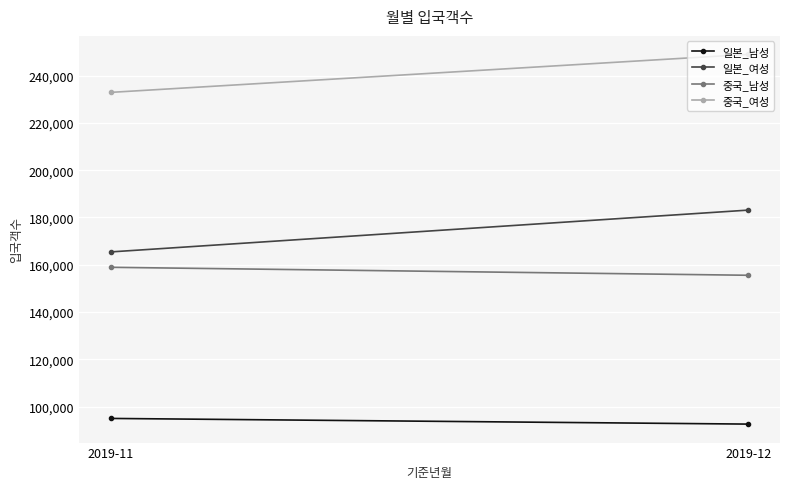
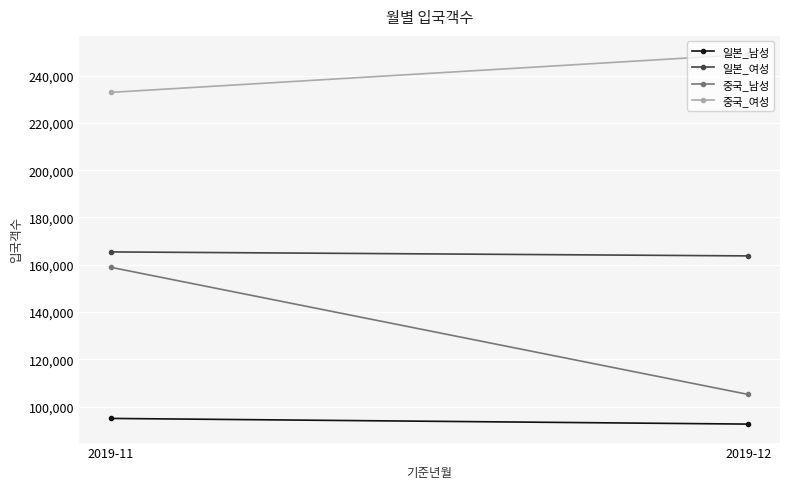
일본_여성, 2019-12: 183,000 -> 164,000
중국_남성, 2019-12: 156,000 -> 105,000
